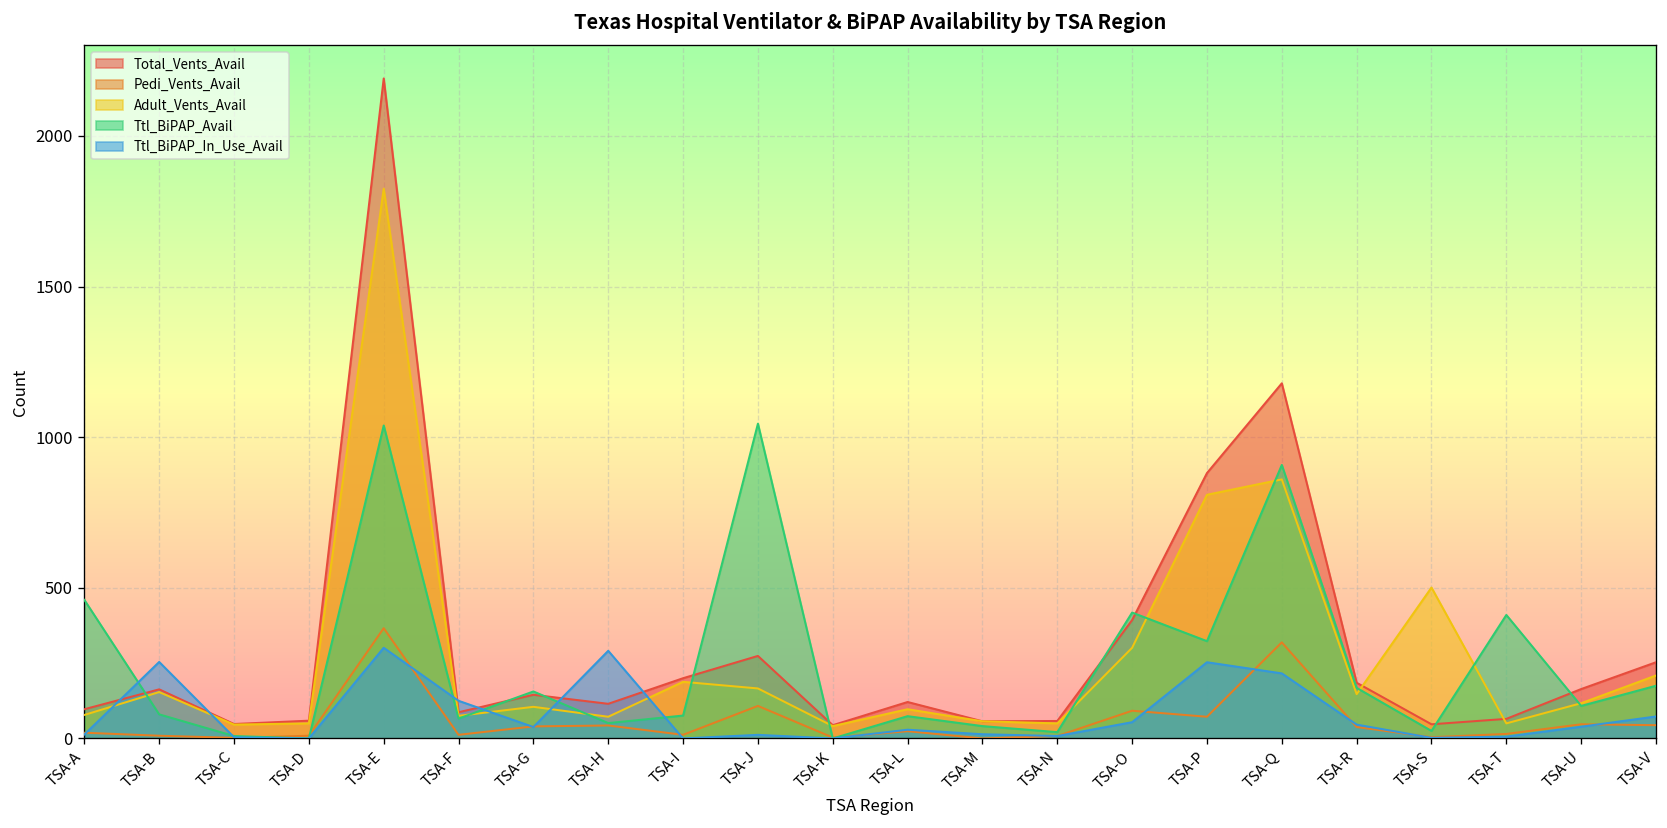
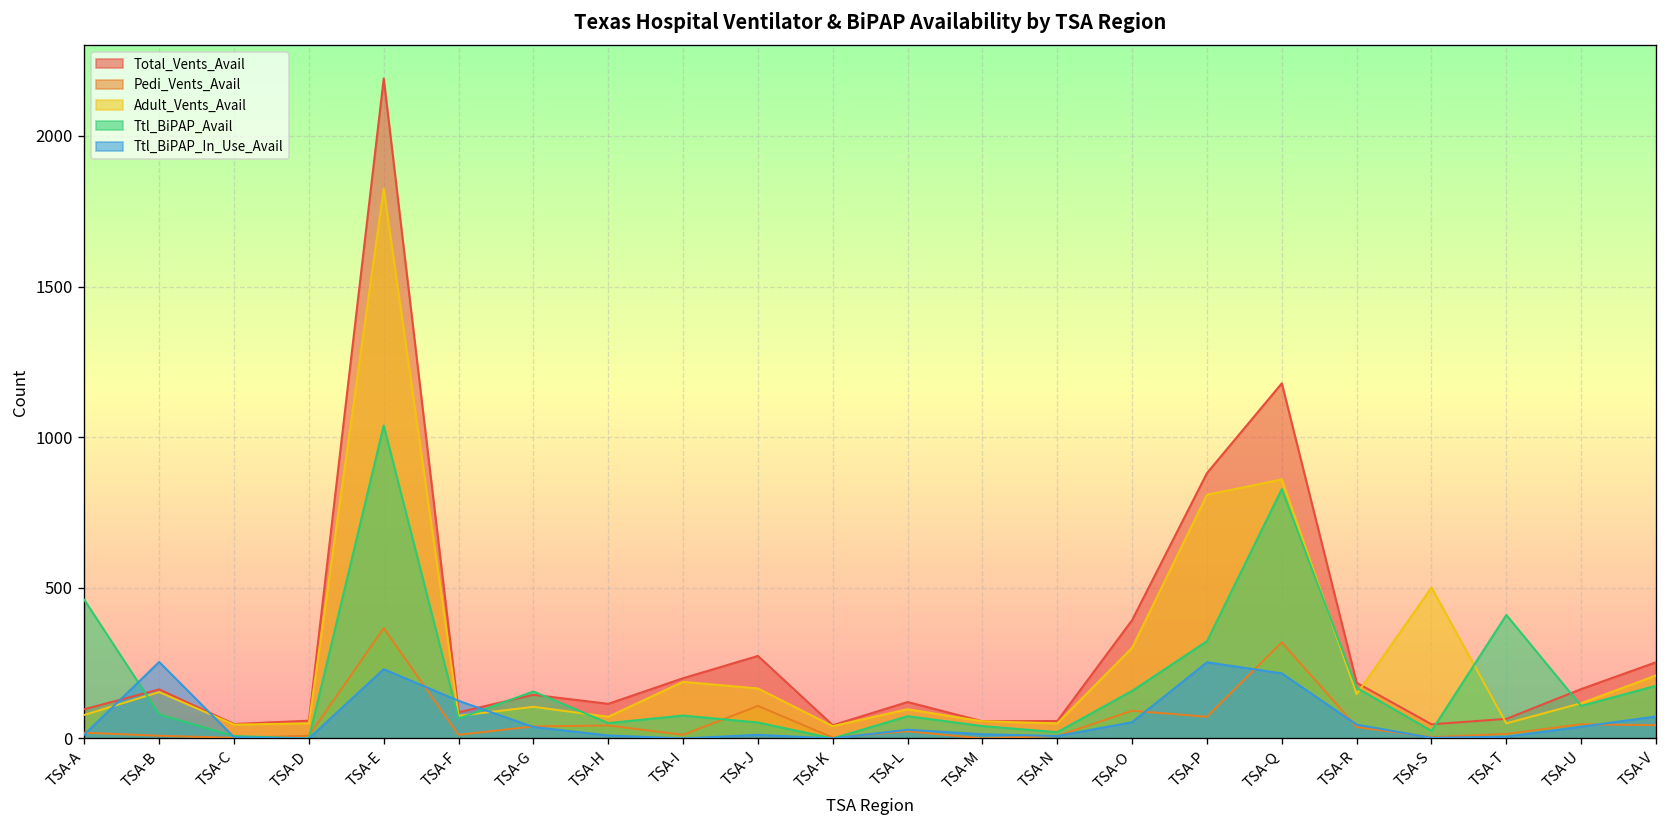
Ttl_BiPAP_In_Use_Avail, TSA-E: 300 -> 230
Ttl_BiPAP_In_Use_Avail, TSA-H: 290 -> 10
Ttl_BiPAP_Avail, TSA-J: 1050 -> 50
Ttl_BiPAP_Avail, TSA-O: 420 -> 160
Ttl_BiPAP_Avail, TSA-Q: 910 -> 830
